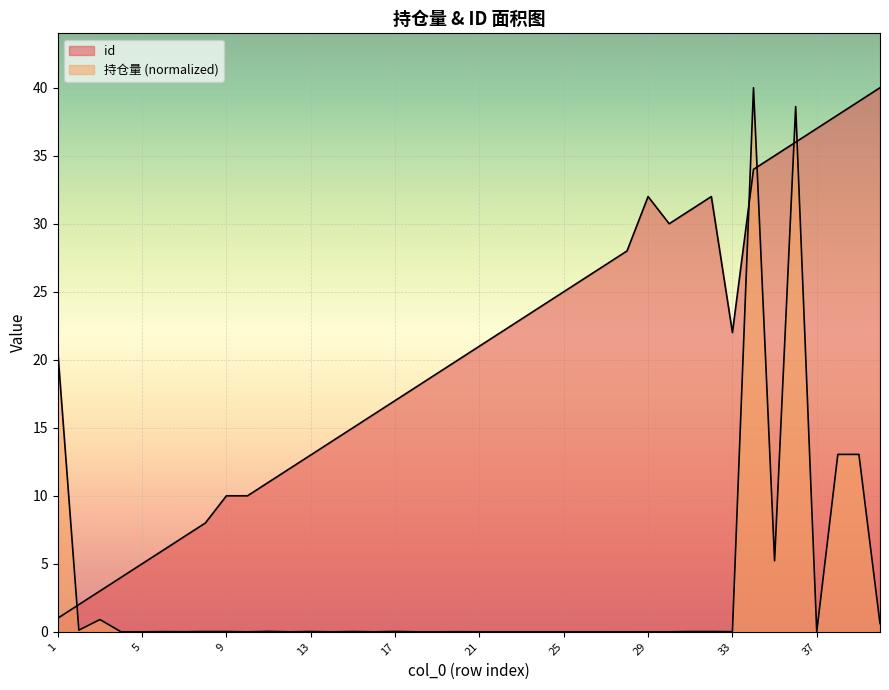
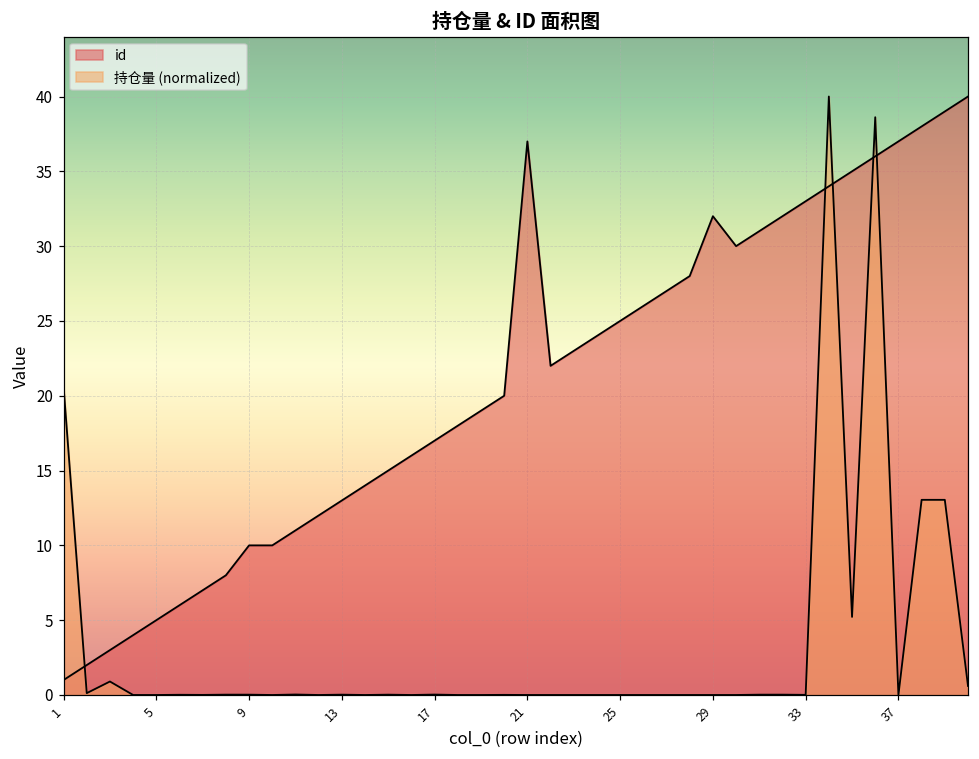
id, 21: 21 -> 37
id, 33: 22 -> 33
